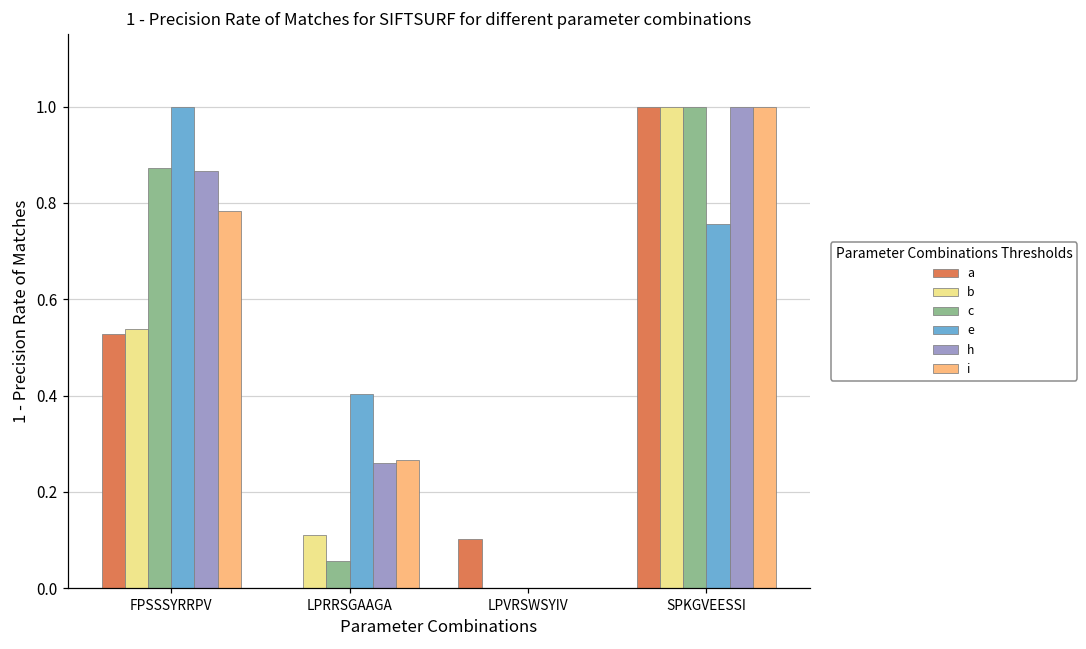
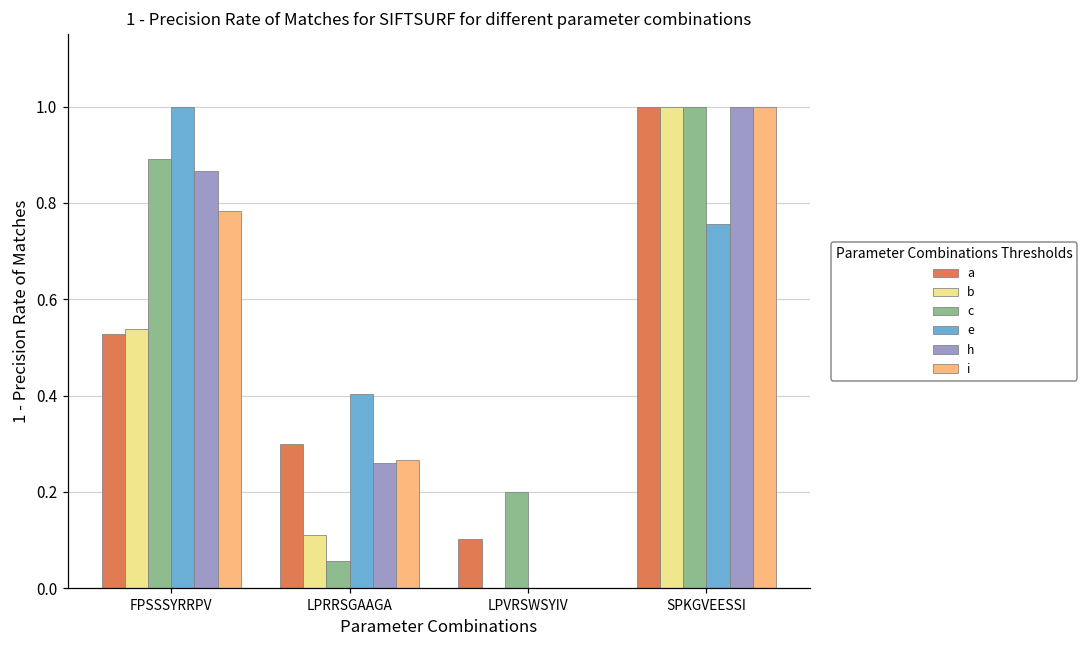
c, FPSSSYRRPV: 0.87 -> 0.89
a, LPRRSGAAGA: 0.0 -> 0.3
c, LPVRSWSYIV: 0.0 -> 0.2
